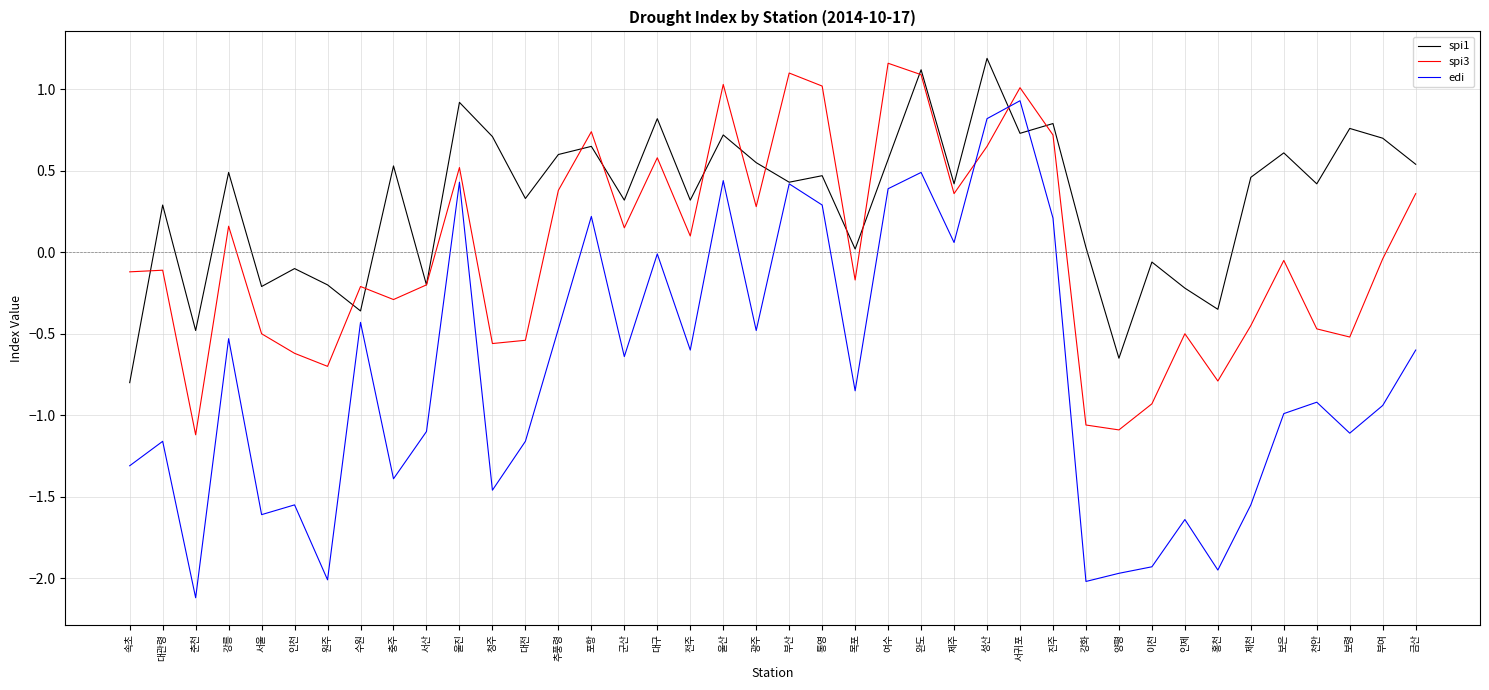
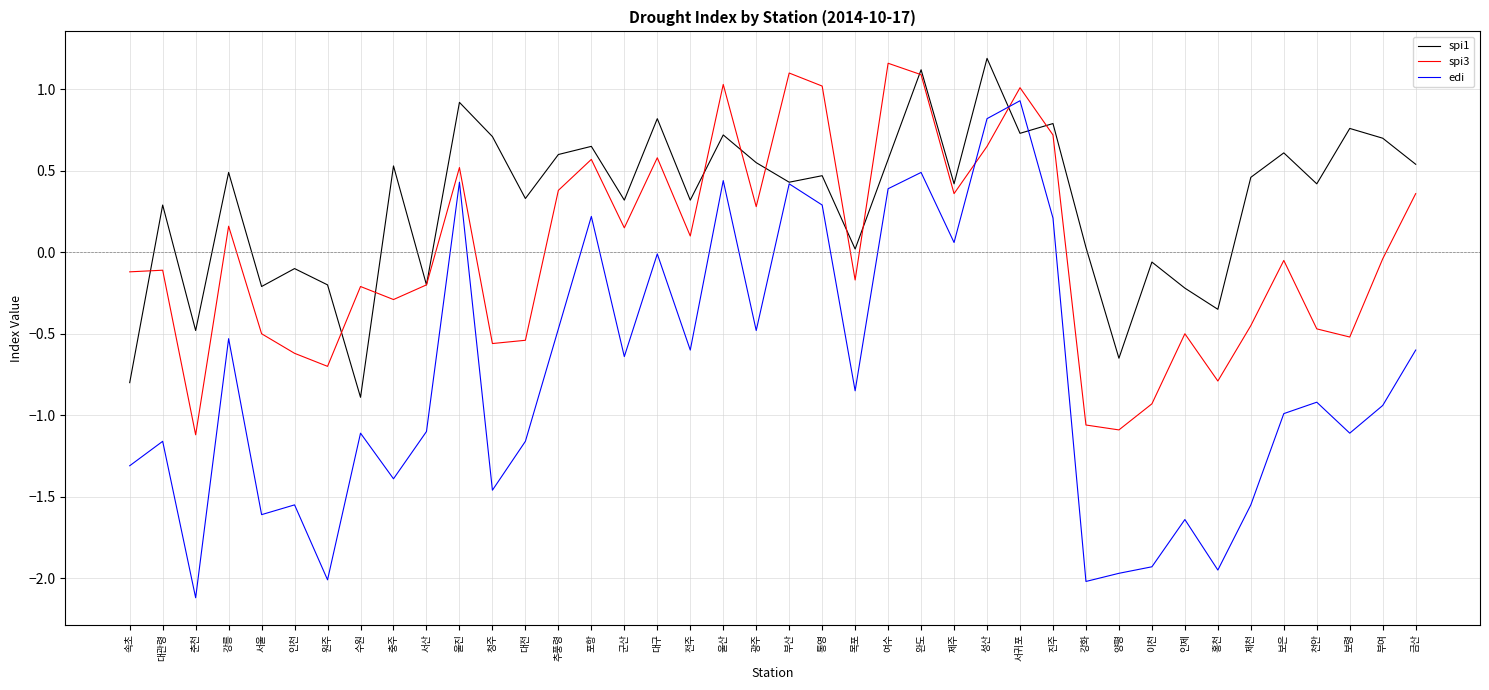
spi1, 수원: -0.36 -> -0.89
edi, 수원: -0.43 -> -1.11
spi3, 포항: 0.74 -> 0.57
